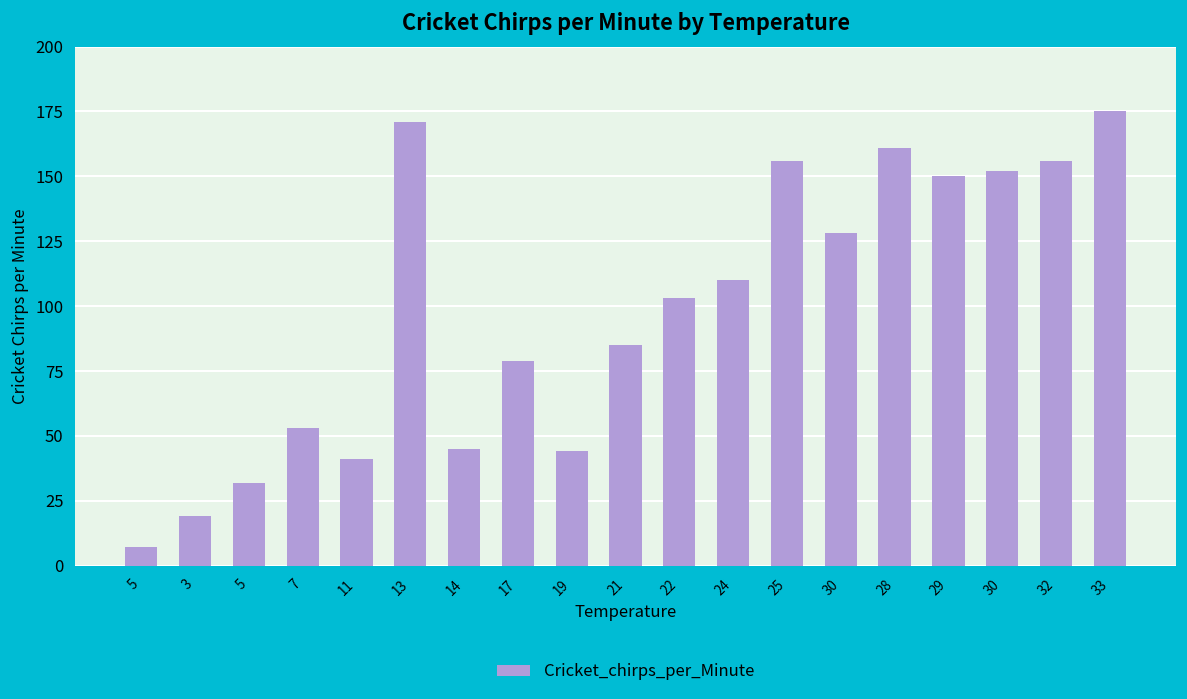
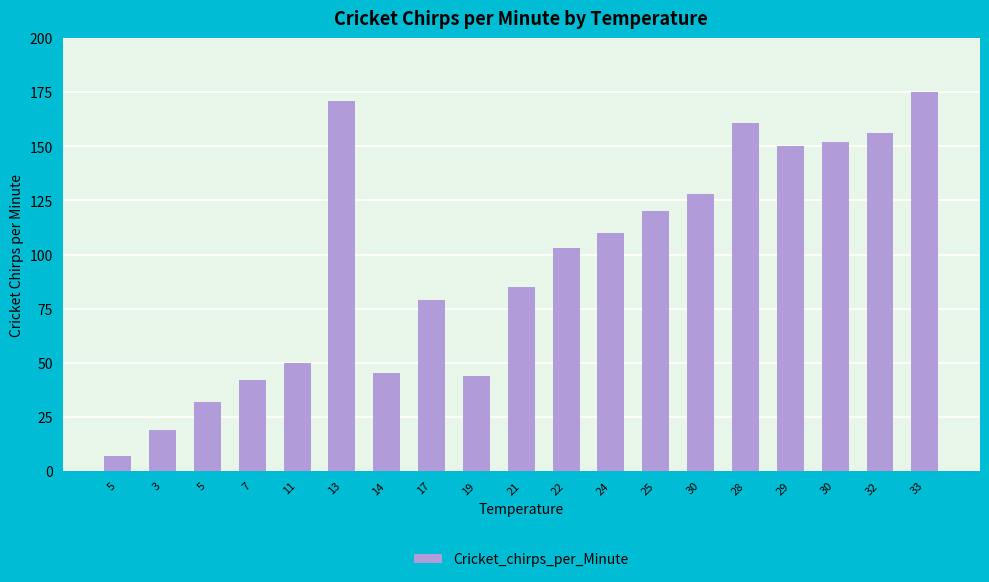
7: 53 -> 42
11: 41 -> 50
25: 156 -> 120
